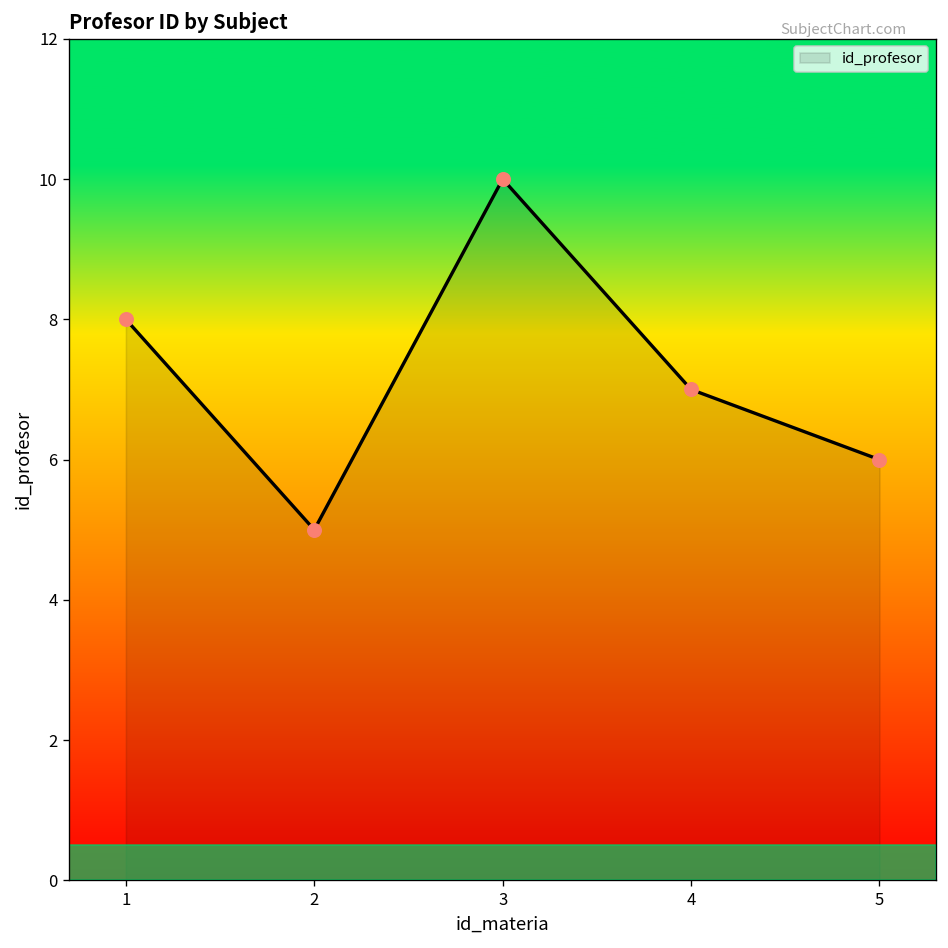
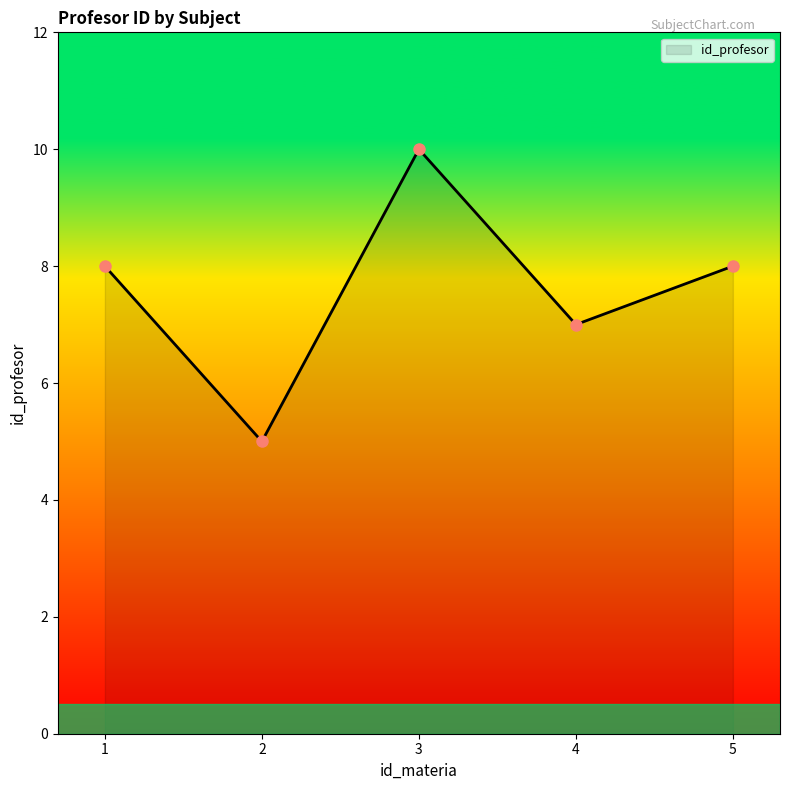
5: 6 -> 8
